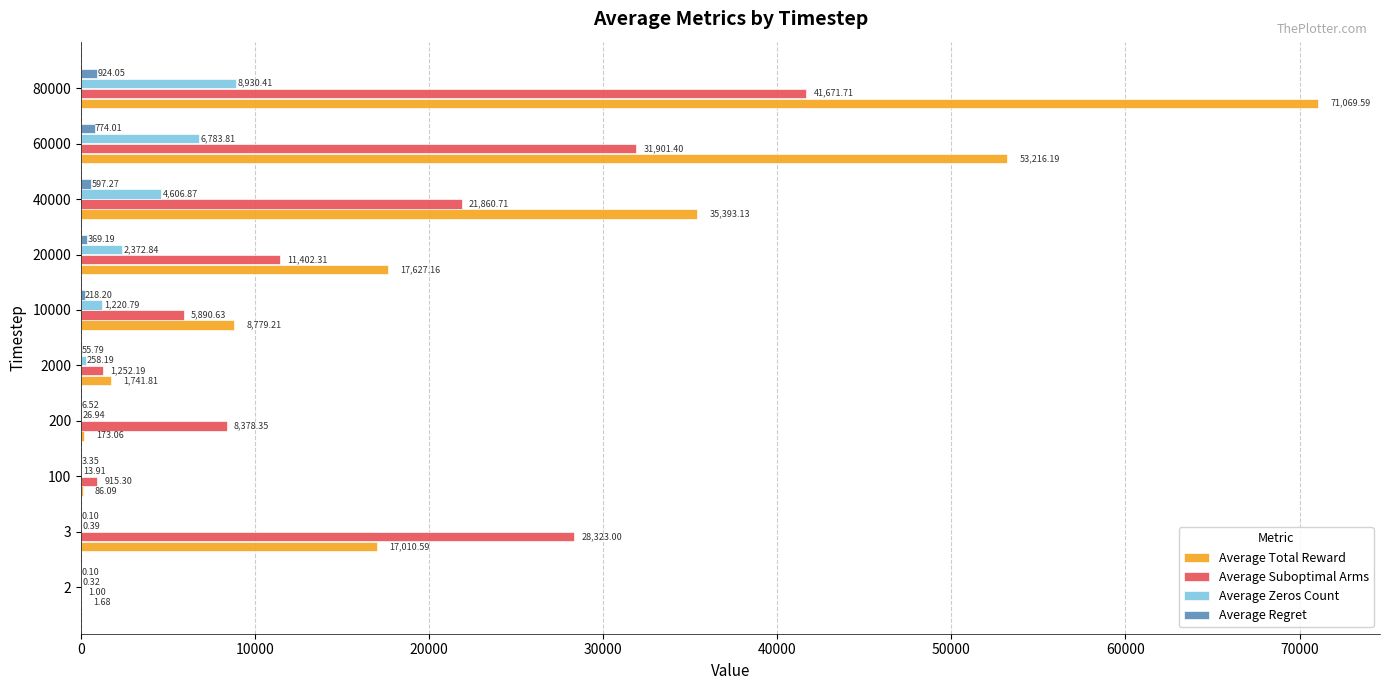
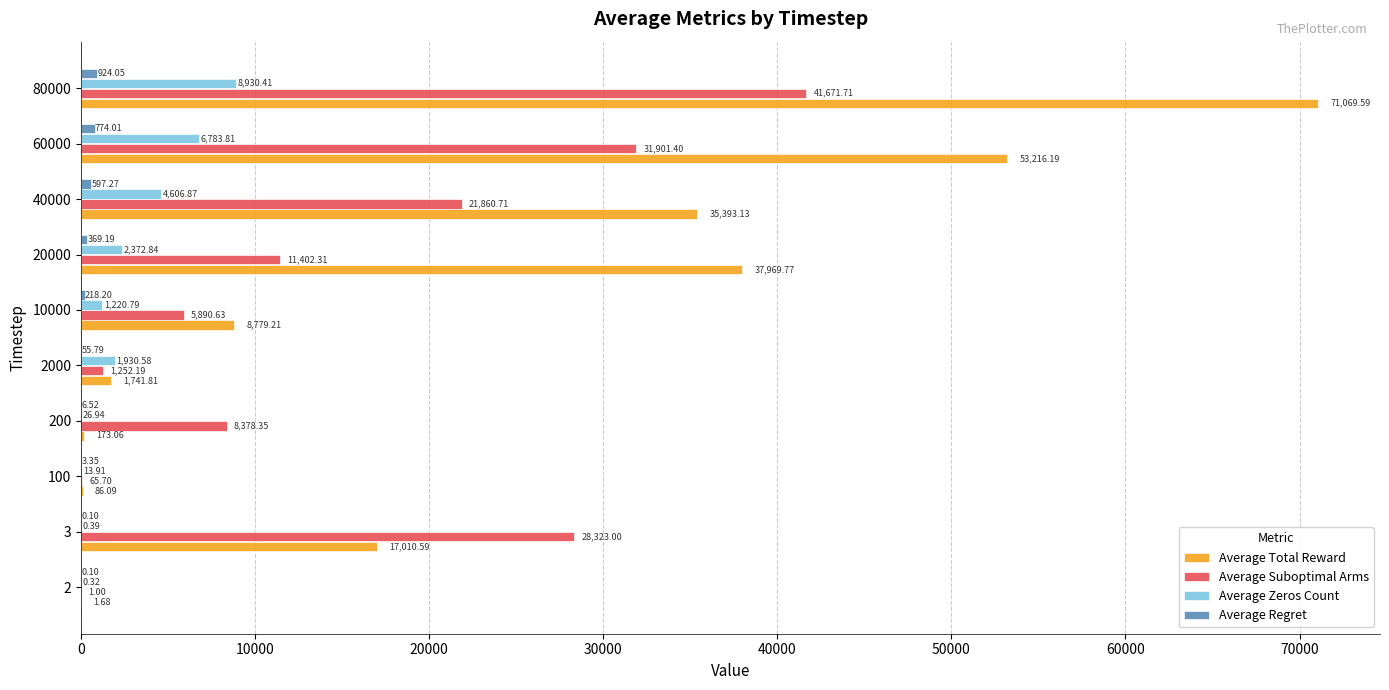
Average Total Reward, 20000: 17,627.16 -> 37,969.77
Average Zeros Count, 2000: 258.19 -> 1,930.58
Average Suboptimal Arms, 100: 915.30 -> 65.70
